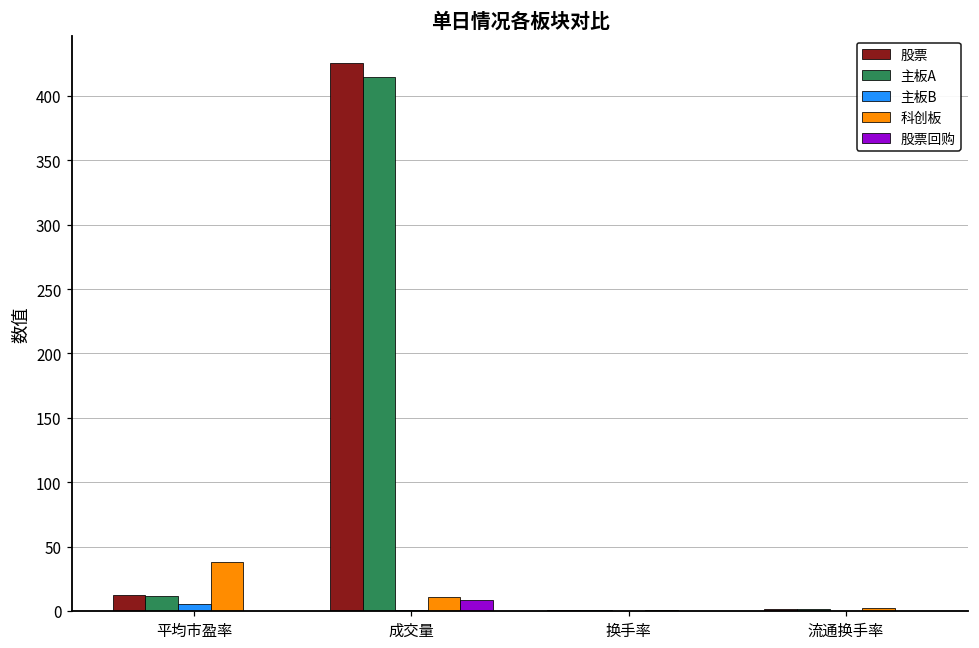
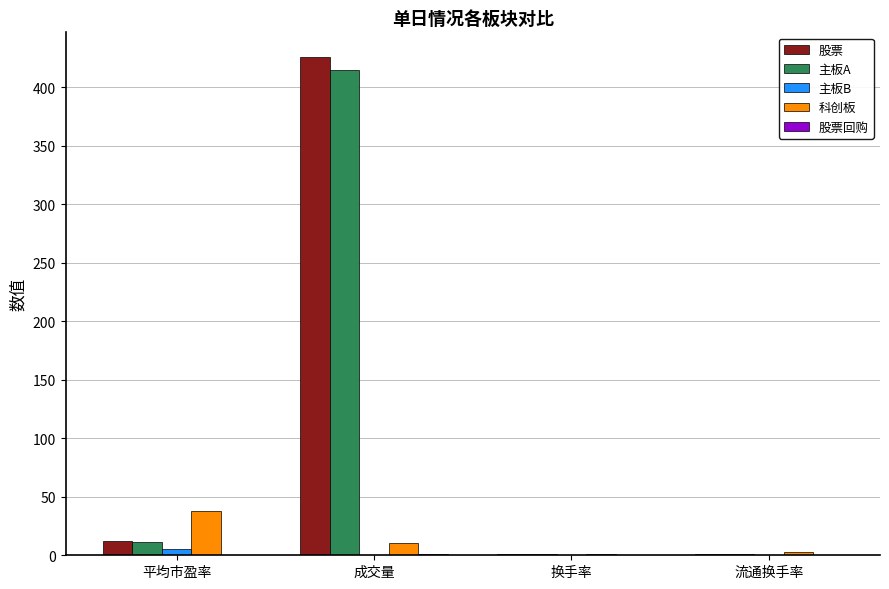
股票回购, 成交量: 9 -> 1
